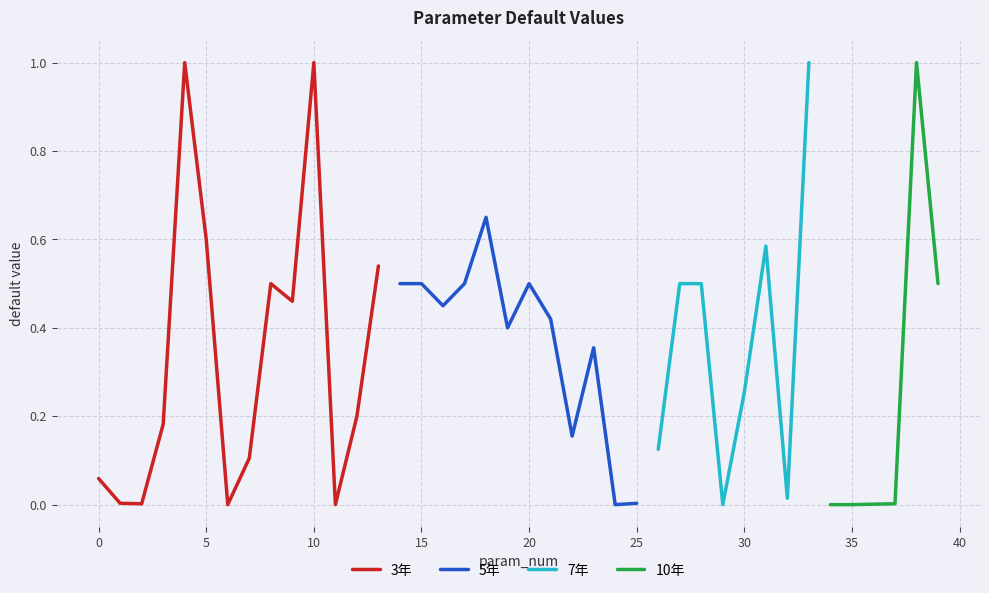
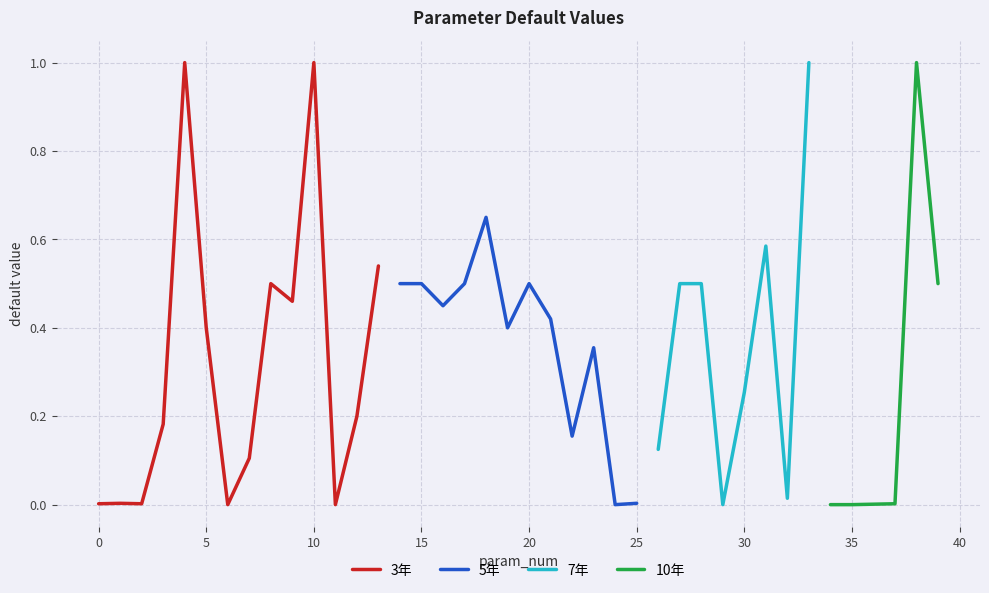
3年, 0: 0.06 -> 0.00
3年, 5: 0.6 -> 0.4
